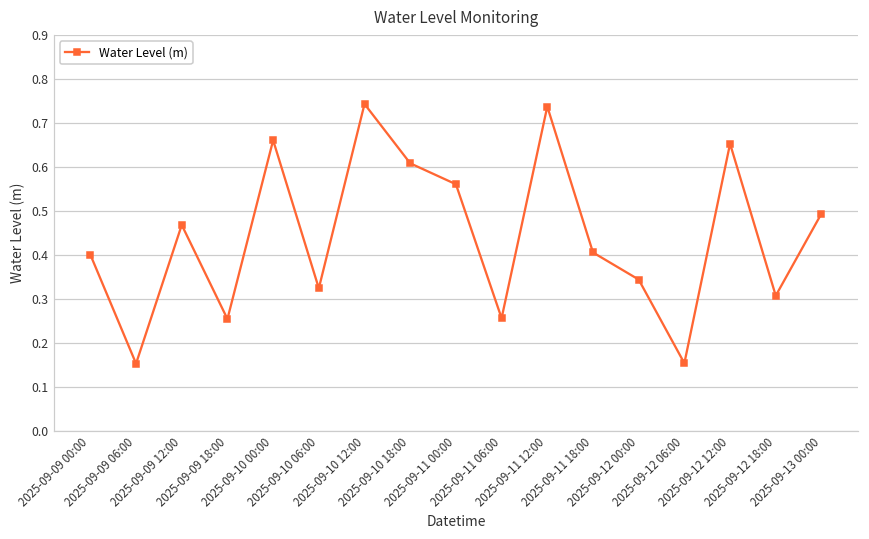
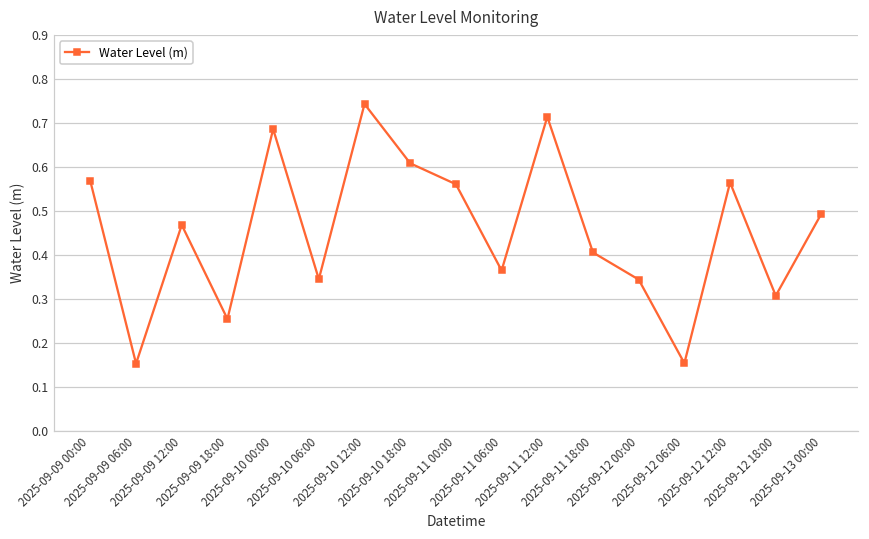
2025-09-09 00:00: 0.40 -> 0.57
2025-09-10 00:00: 0.66 -> 0.69
2025-09-10 06:00: 0.32 -> 0.34
2025-09-11 06:00: 0.26 -> 0.36
2025-09-11 12:00: 0.74 -> 0.71
2025-09-12 12:00: 0.65 -> 0.56
